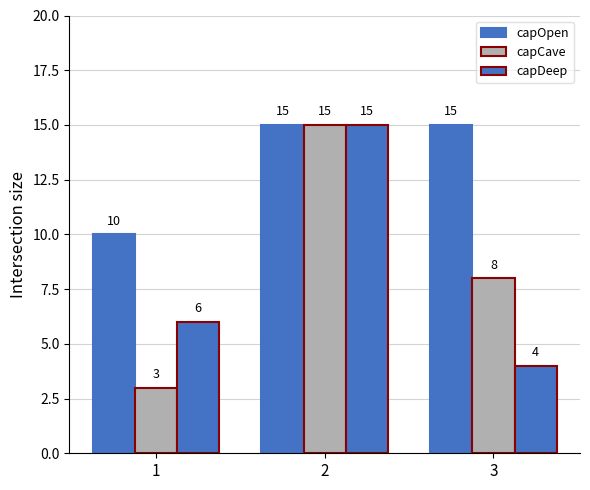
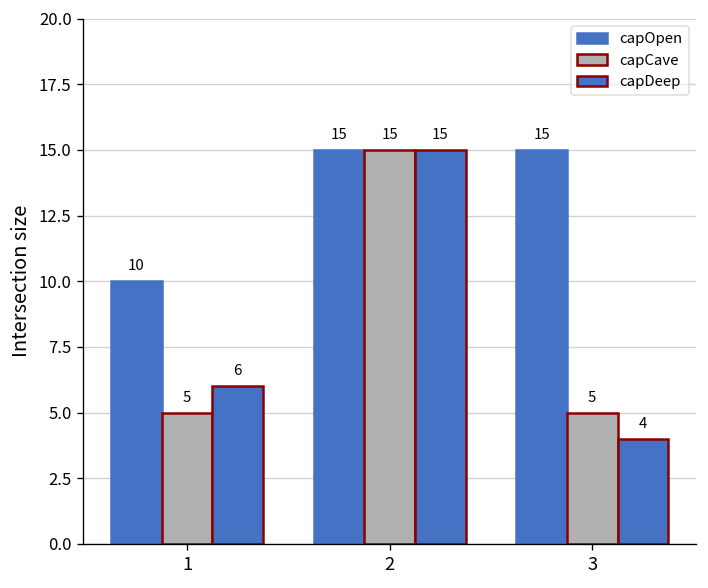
capCave, 1: 3 -> 5
capCave, 3: 8 -> 5
